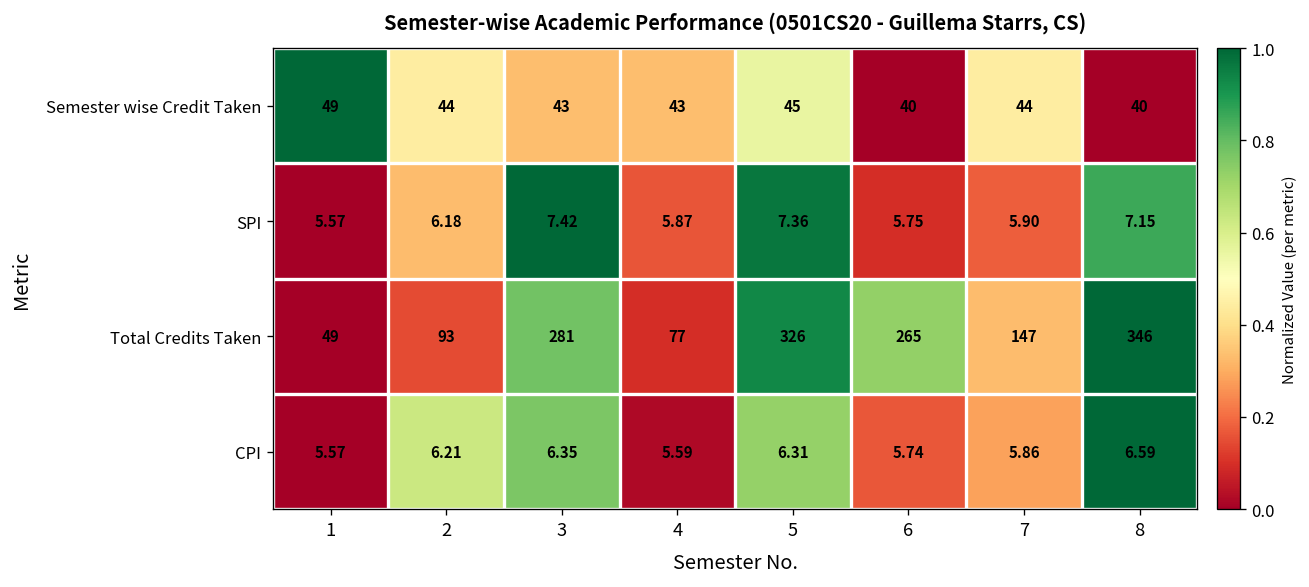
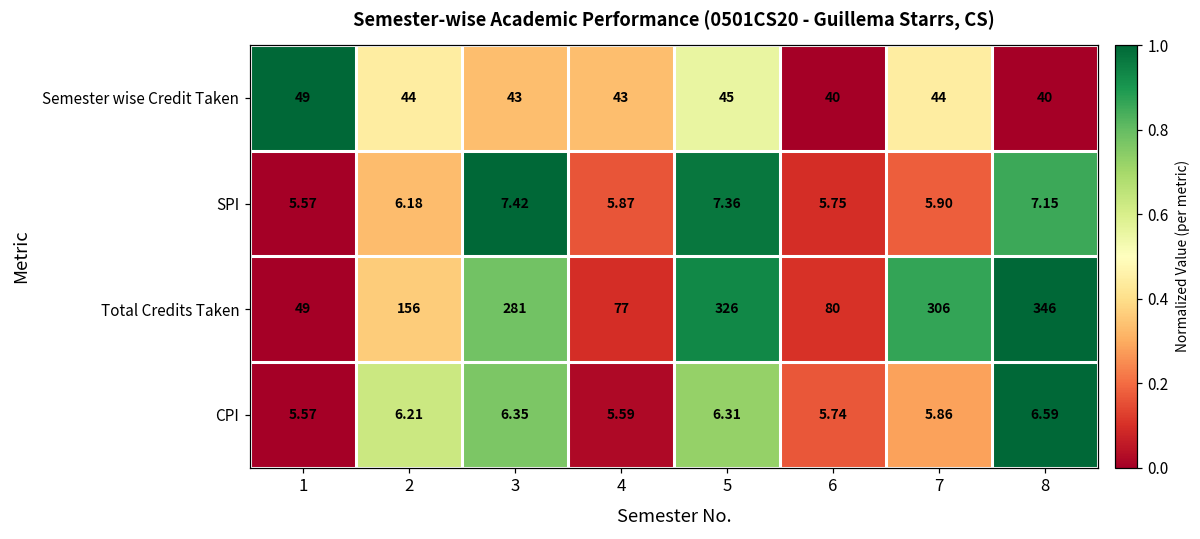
Total Credits Taken, 2: 93 -> 156
Total Credits Taken, 6: 265 -> 80
Total Credits Taken, 7: 147 -> 306
